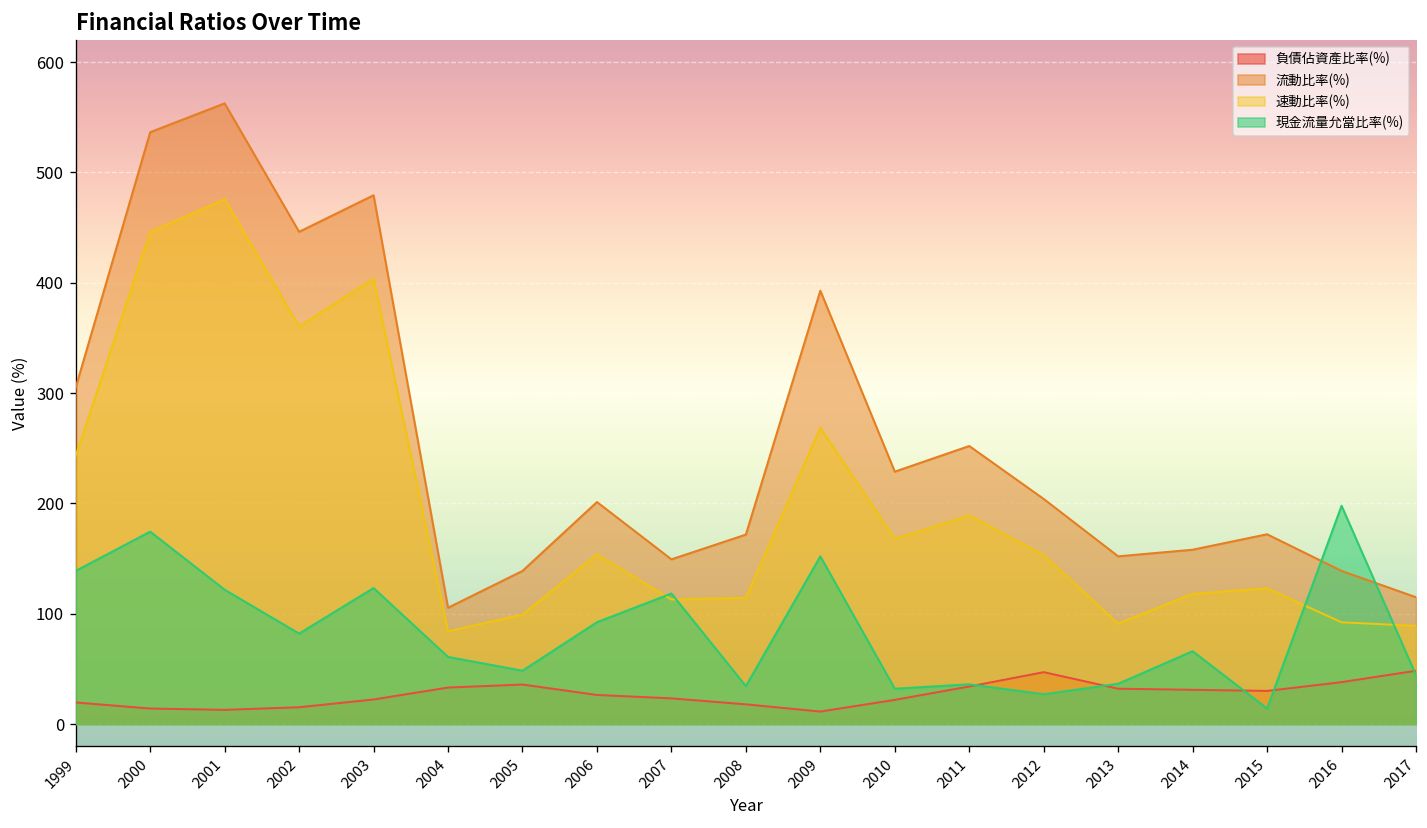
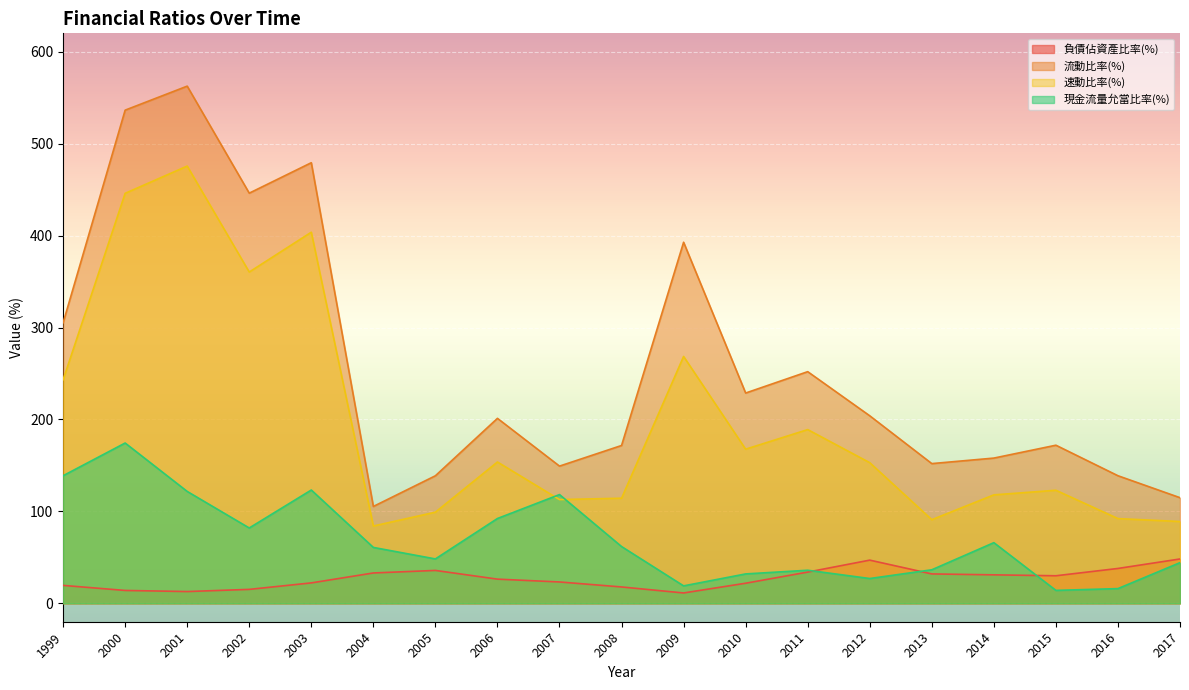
現金流量允當比率(%), 2008: 30 -> 60
現金流量允當比率(%), 2009: 150 -> 20
現金流量允當比率(%), 2016: 200 -> 20
